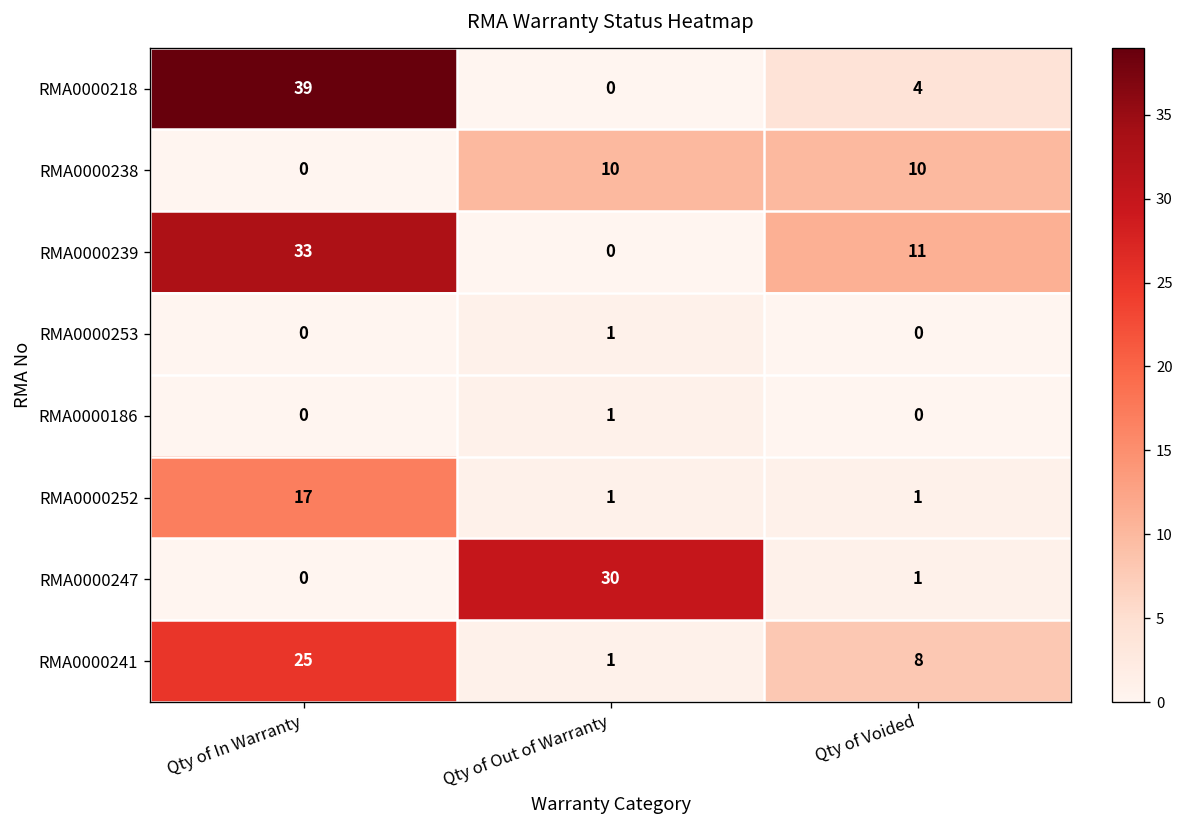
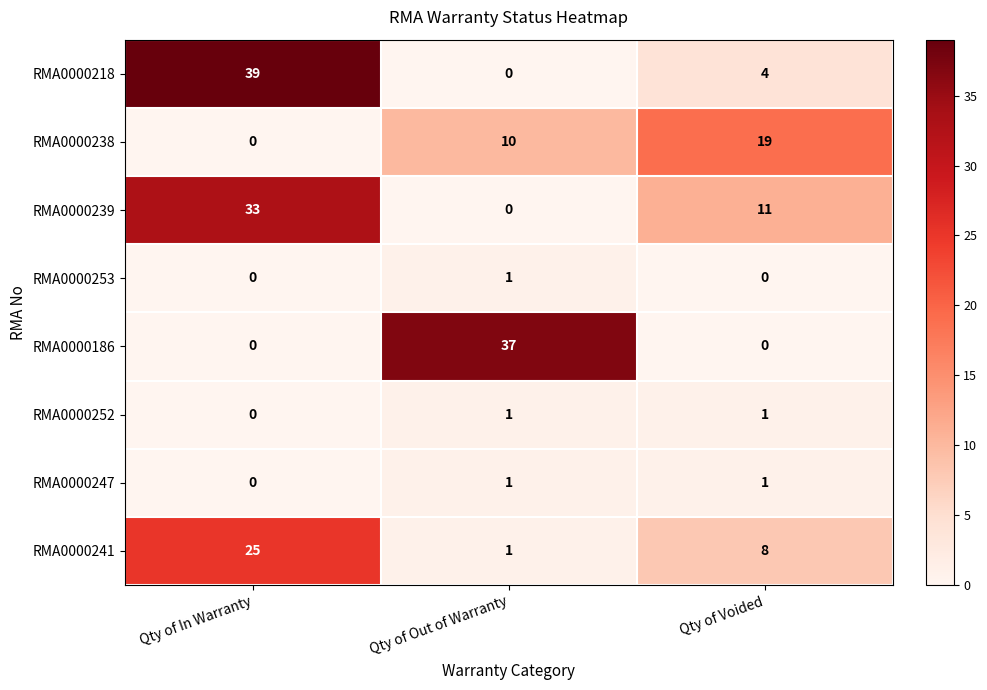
RMA0000238, Qty of Voided: 10 -> 19
RMA0000186, Qty of Out of Warranty: 1 -> 37
RMA0000252, Qty of In Warranty: 17 -> 0
RMA0000247, Qty of Out of Warranty: 30 -> 1
